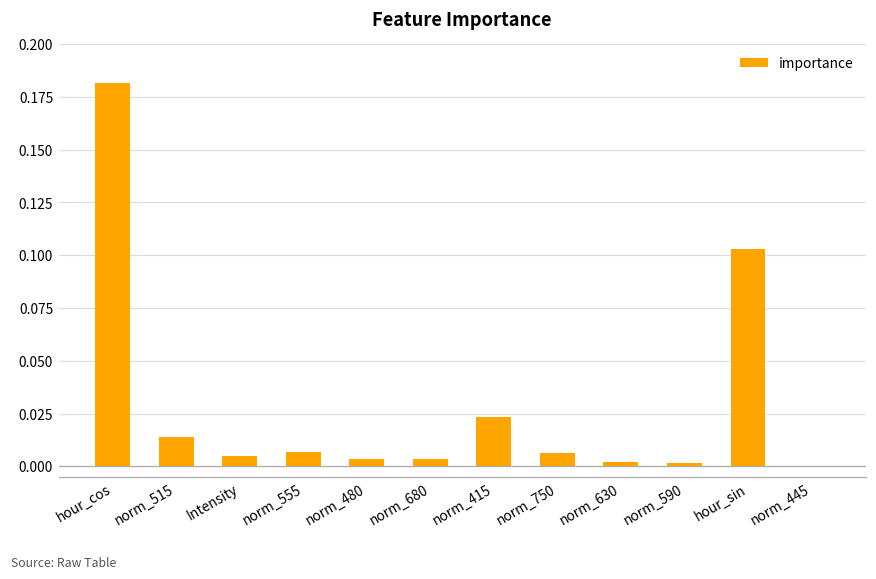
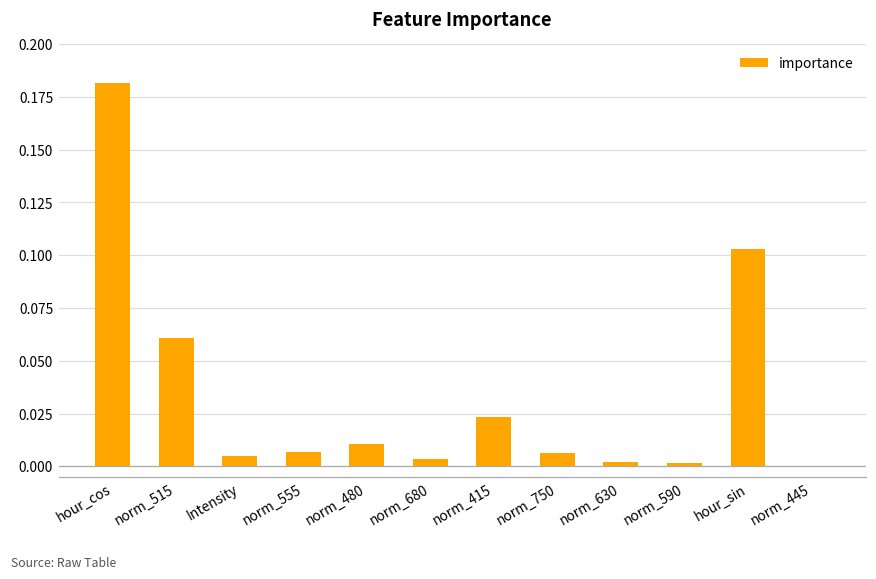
norm_515: 0.014 -> 0.061
norm_480: 0.004 -> 0.010
